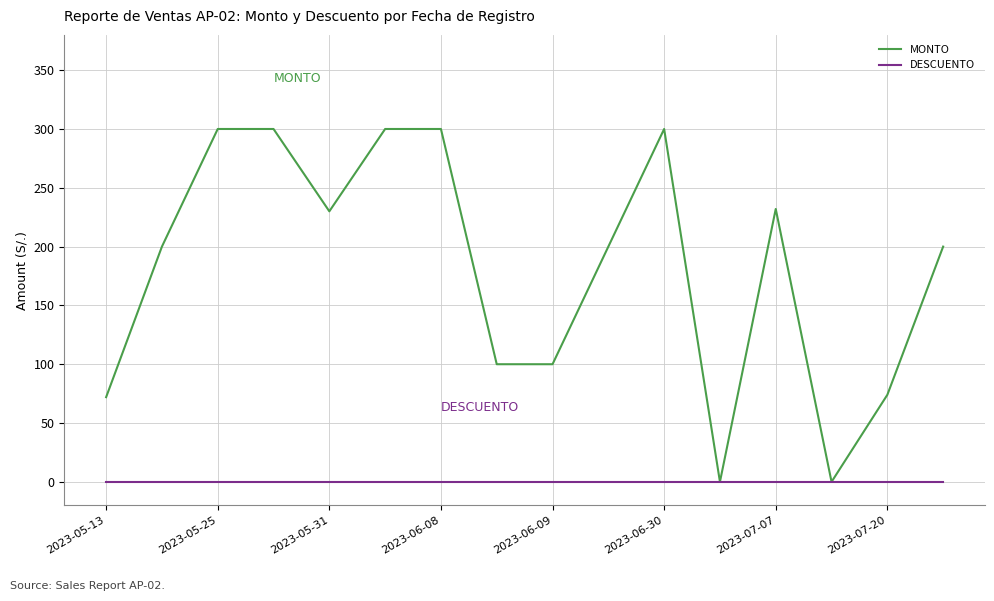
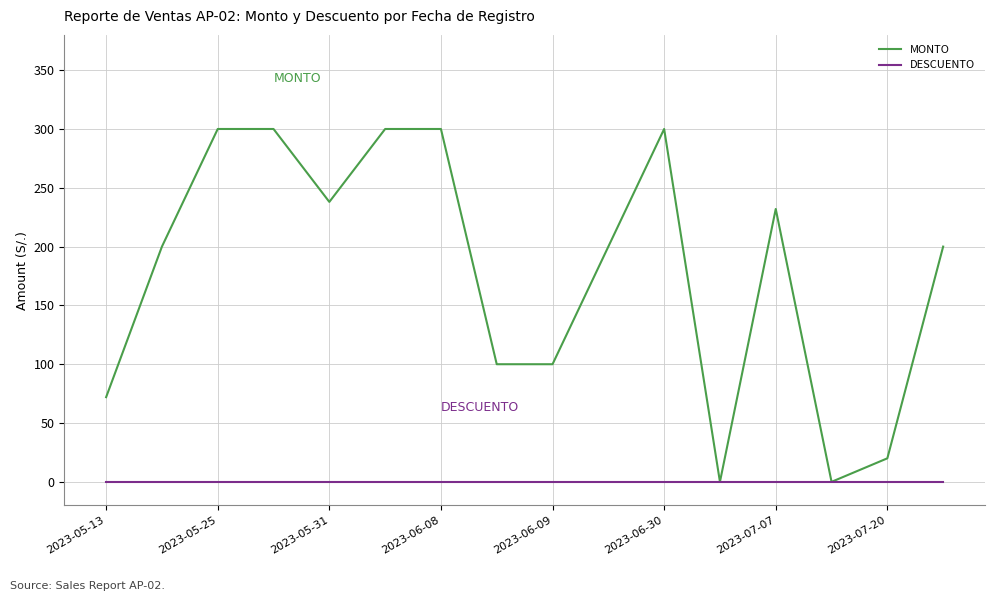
MONTO, 2023-05-31: 230 -> 238
MONTO, 2023-07-20: 74 -> 20
